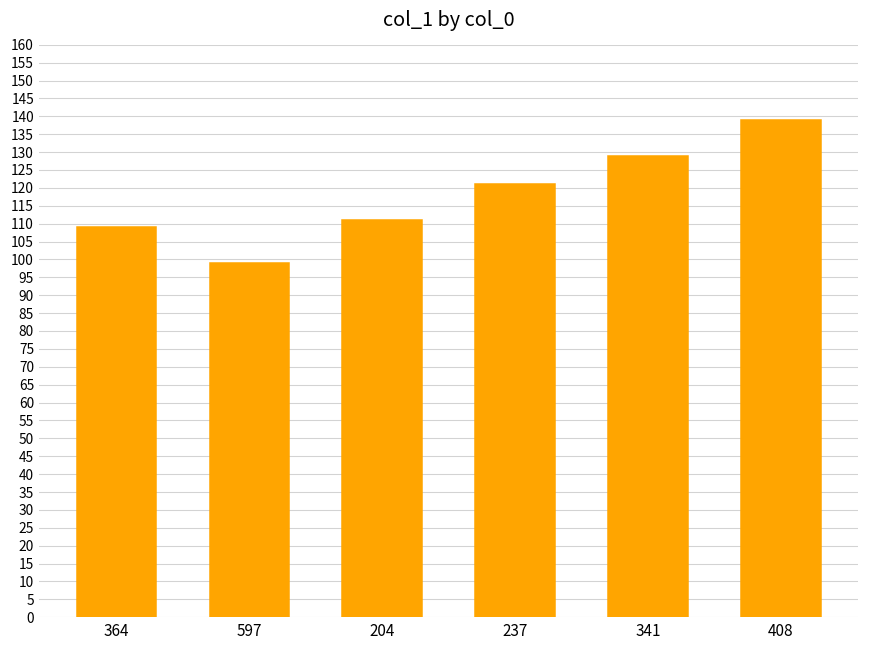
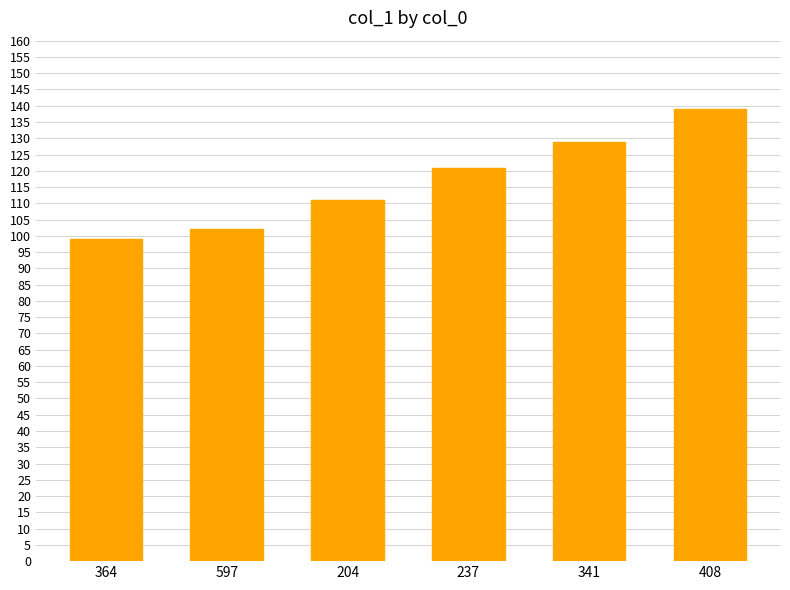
364: 109 -> 99
597: 99 -> 102
